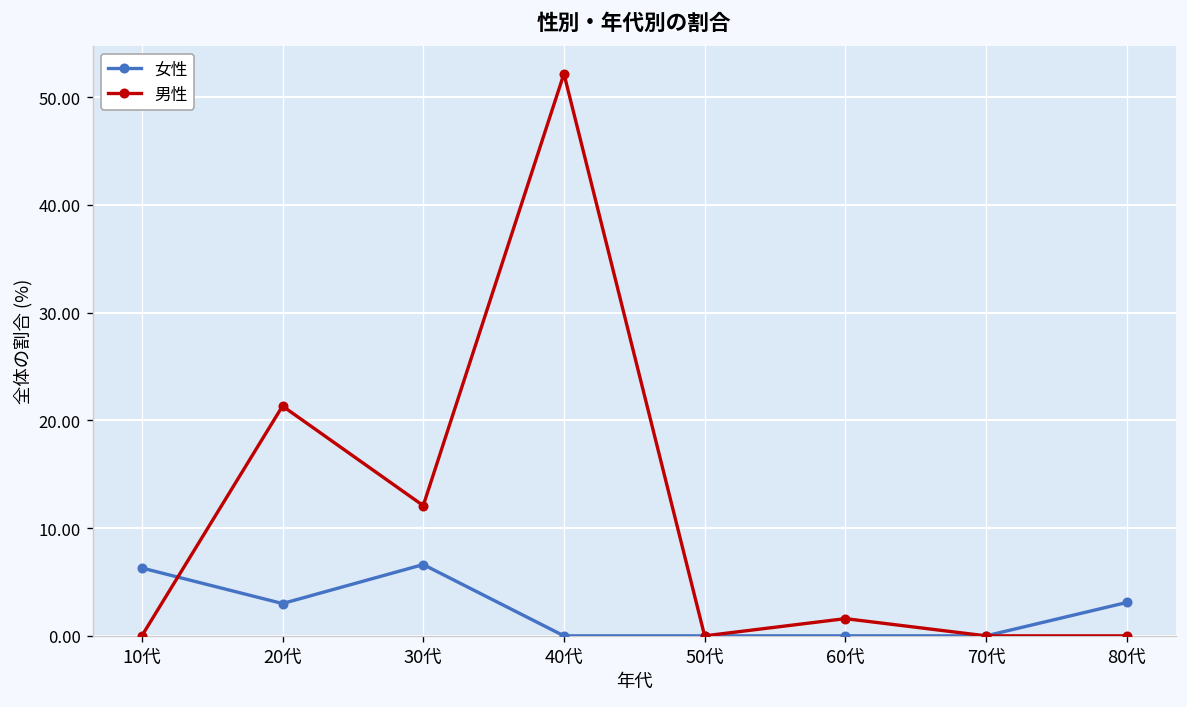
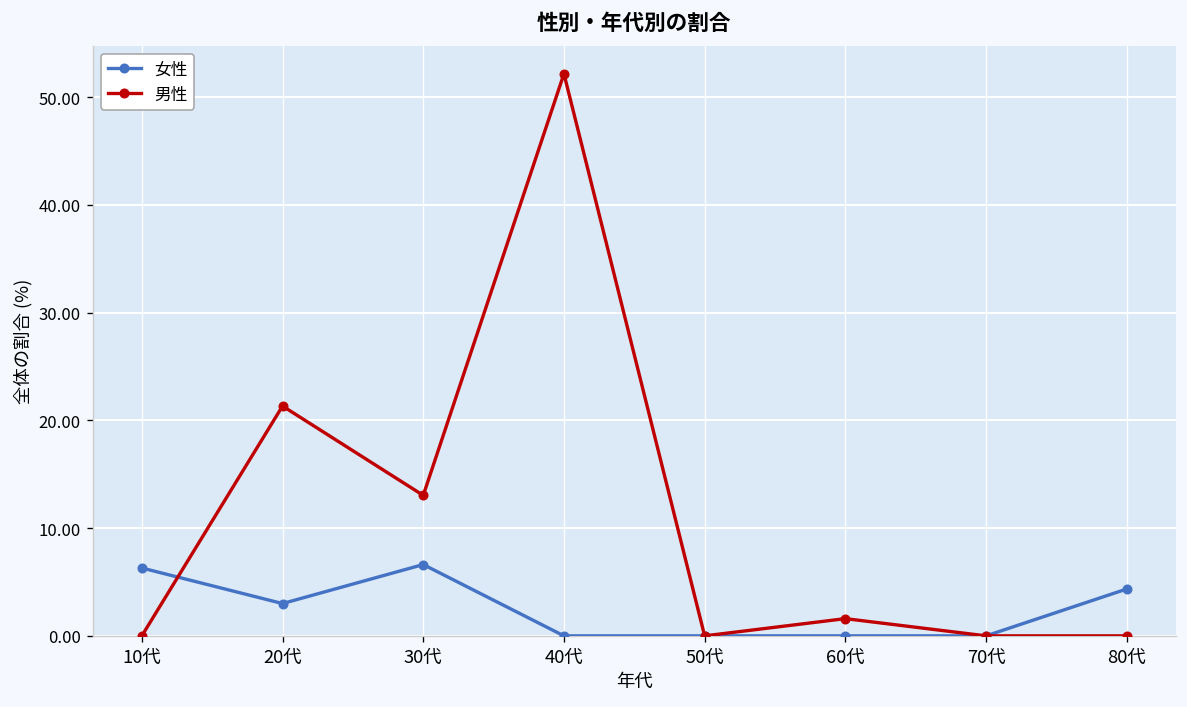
男性, 30代: 12 -> 13
女性, 80代: 3 -> 4
